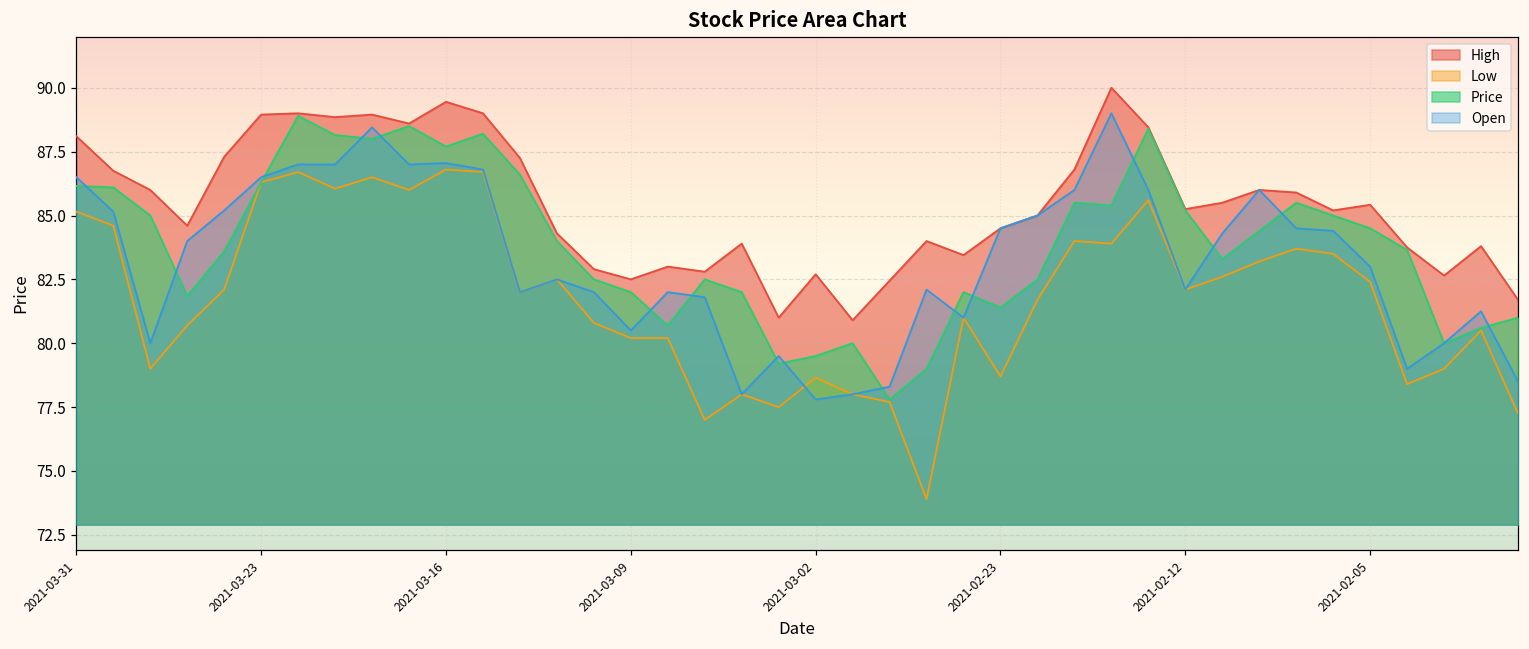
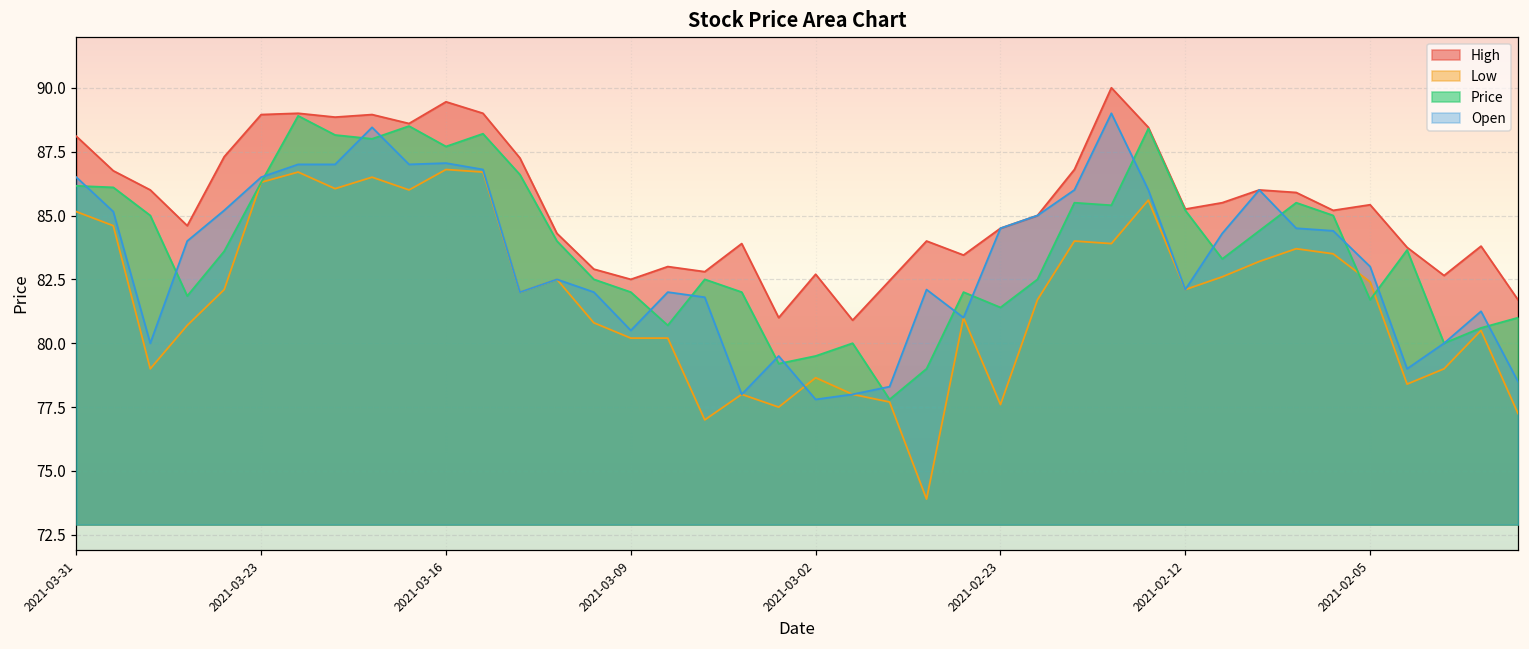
Low, 2021-02-23: 78.7 -> 77.6
Price, 2021-02-05: 84.5 -> 81.7
